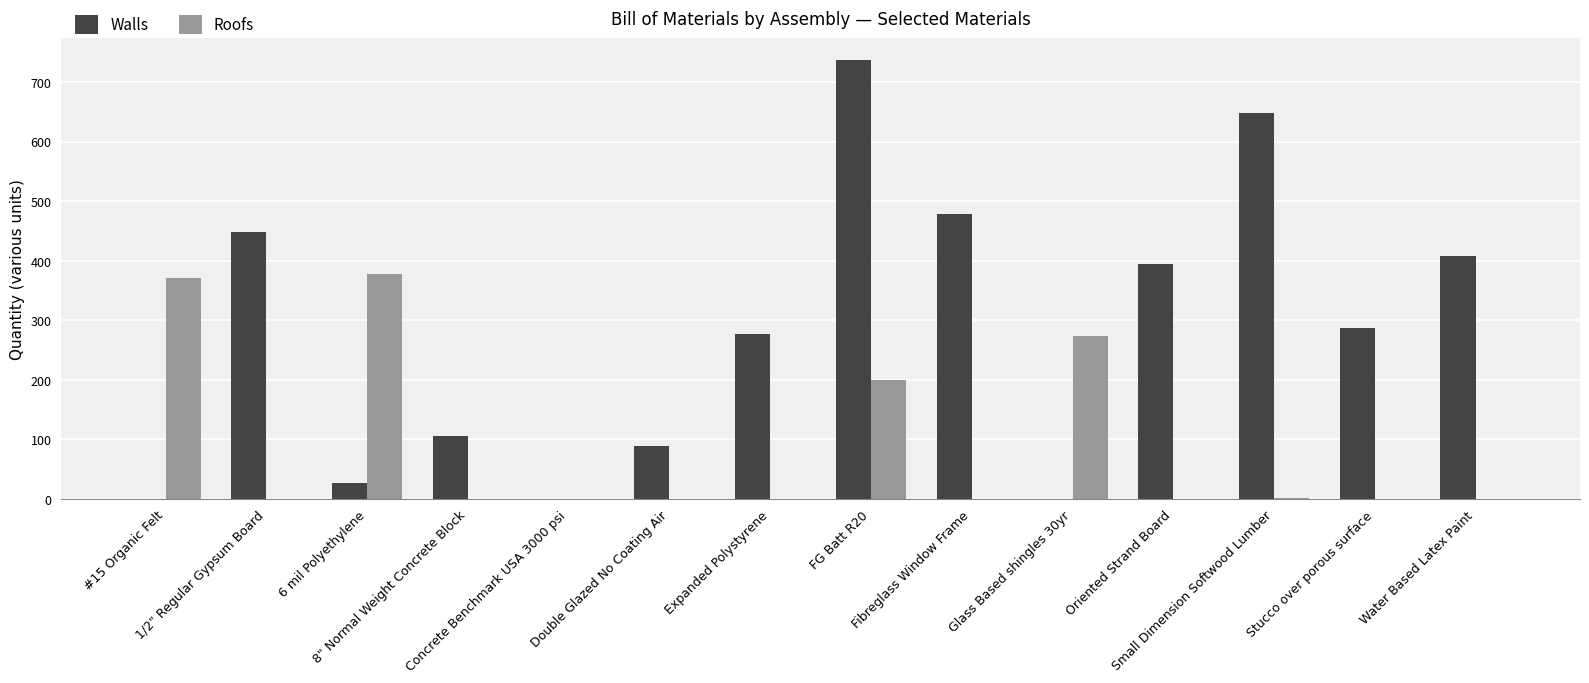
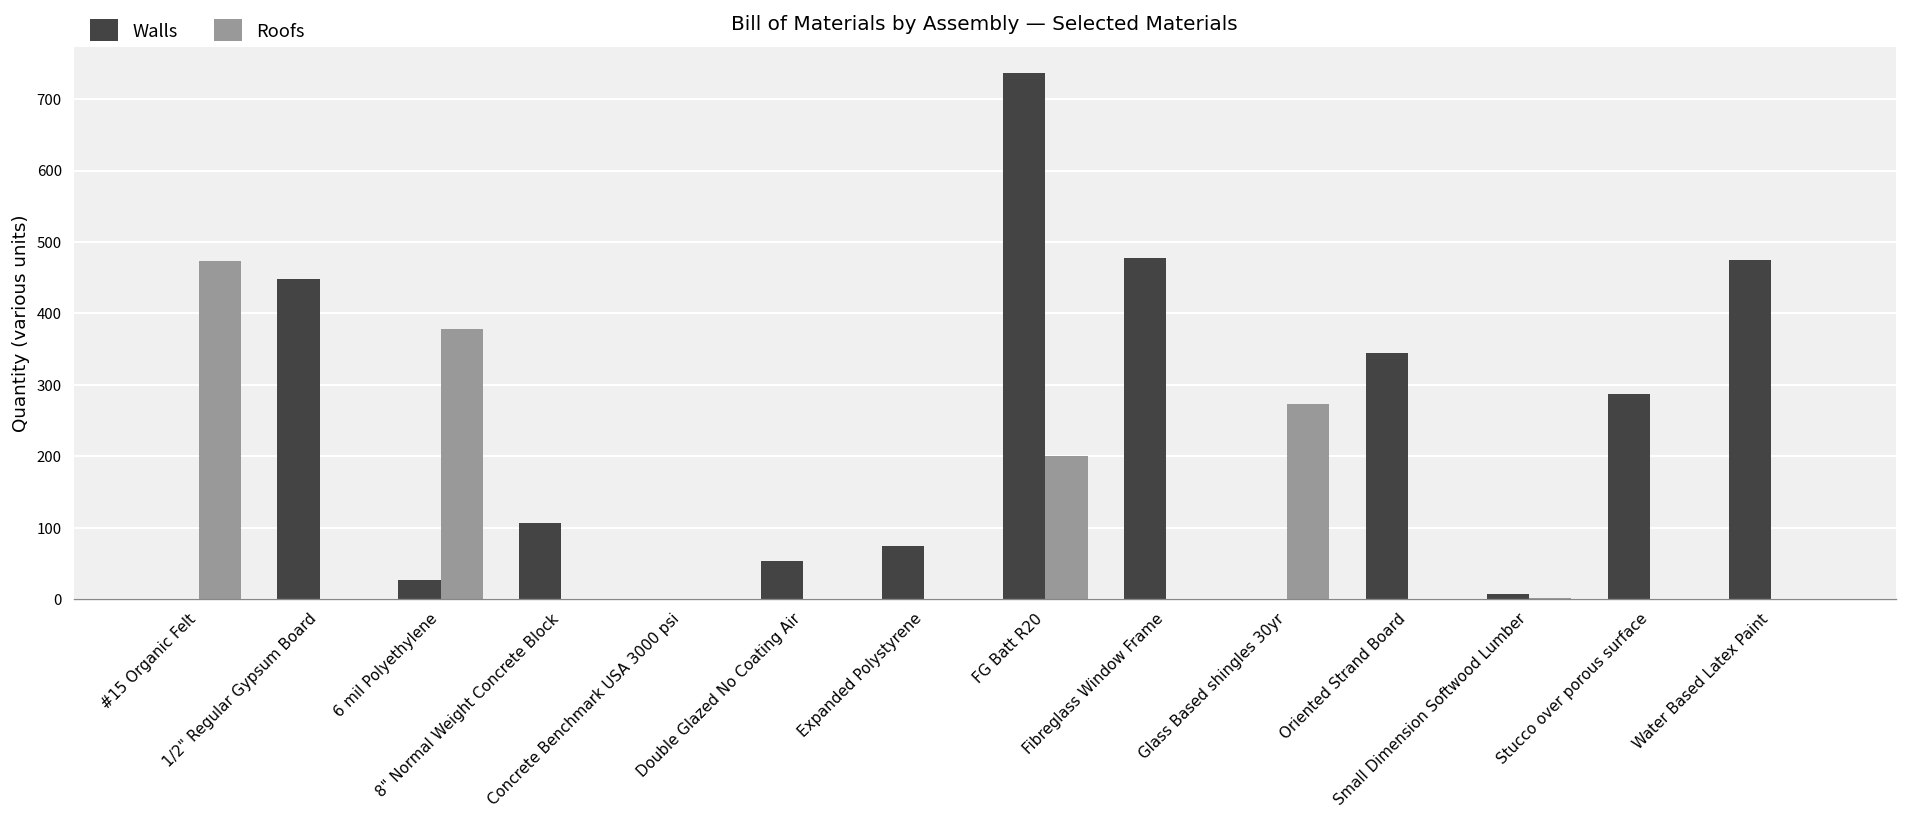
Roofs, #15 Organic Felt: 370 -> 470
Walls, Double Glazed No Coating Air: 90 -> 50
Walls, Expanded Polystyrene: 280 -> 70
Walls, Oriented Strand Board: 400 -> 340
Walls, Small Dimension Softwood Lumber: 650 -> 10
Walls, Water Based Latex Paint: 410 -> 480
